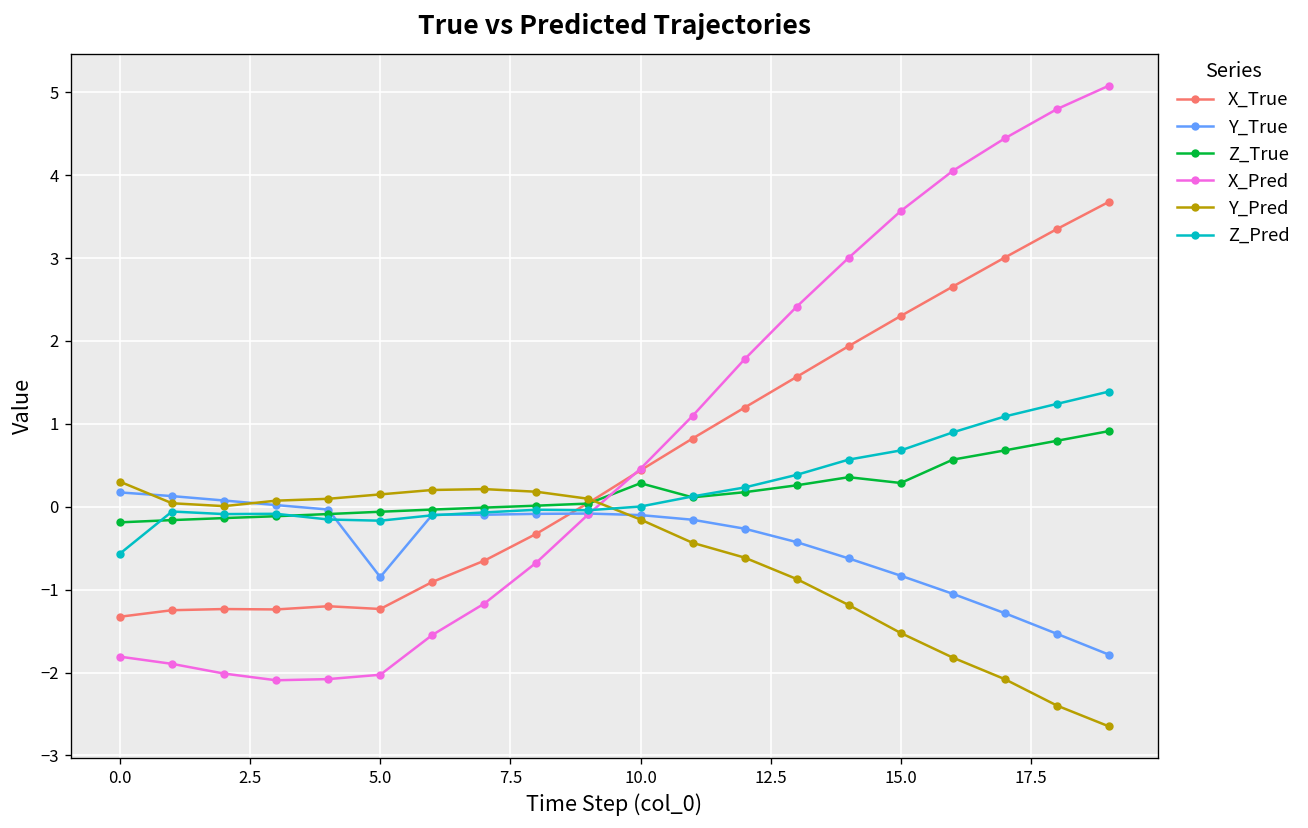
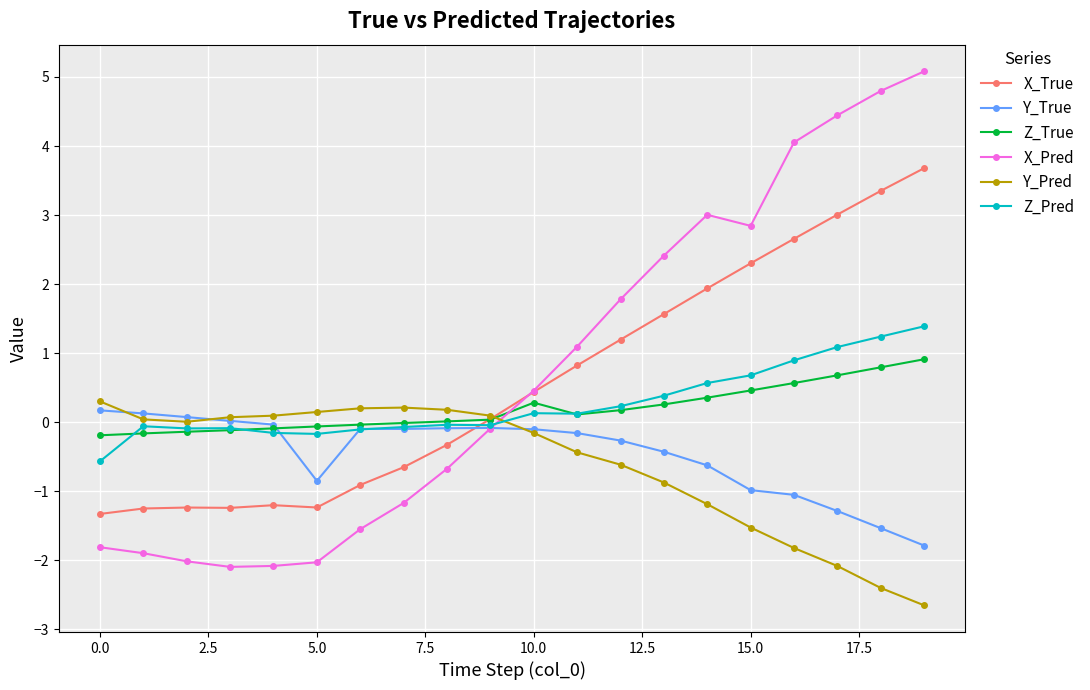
Z_Pred, 10.0: 0.0 -> 0.1
Y_True, 15.0: -0.8 -> -1.0
Z_True, 15.0: 0.3 -> 0.5
X_Pred, 15.0: 3.6 -> 2.8
